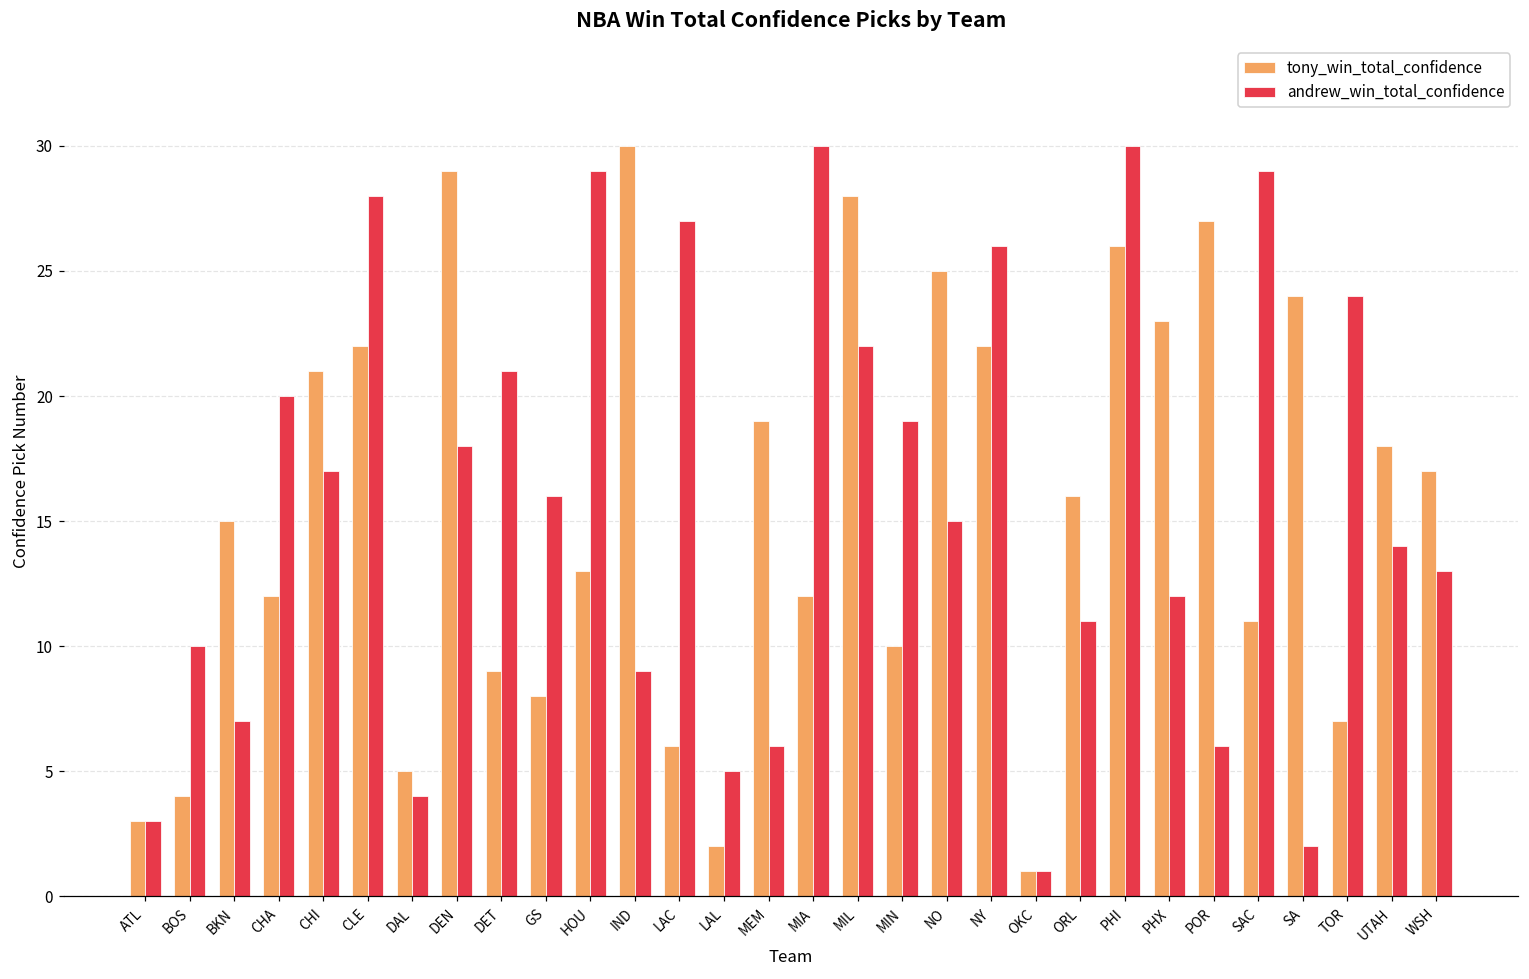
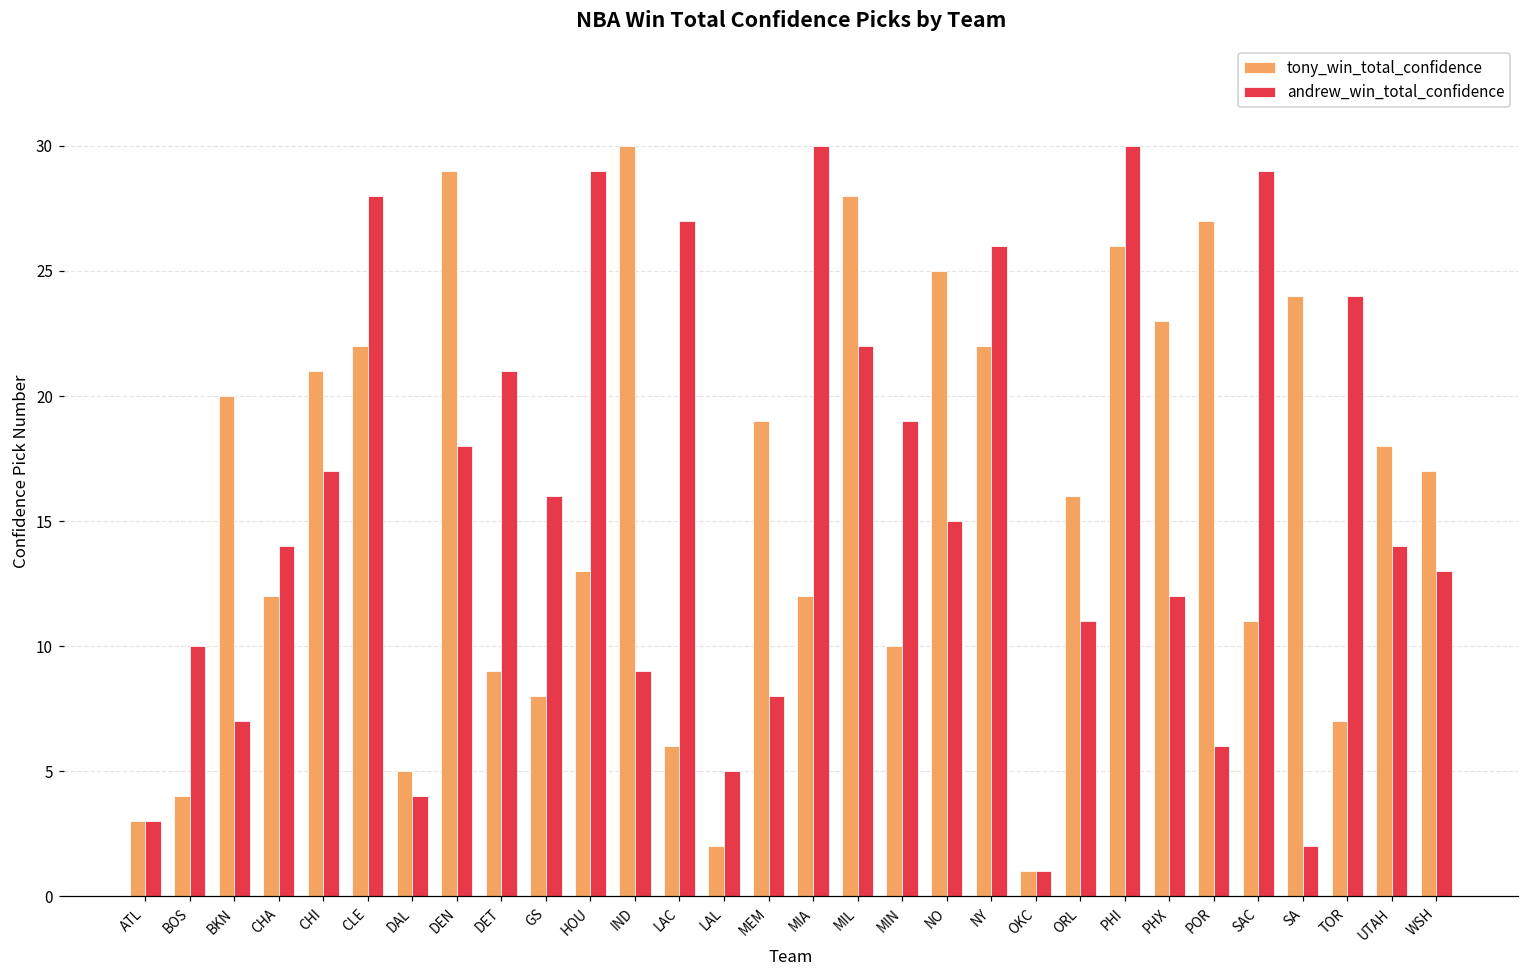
tony_win_total_confidence, BKN: 15 -> 20
andrew_win_total_confidence, CHA: 20 -> 14
andrew_win_total_confidence, MEM: 6 -> 8
